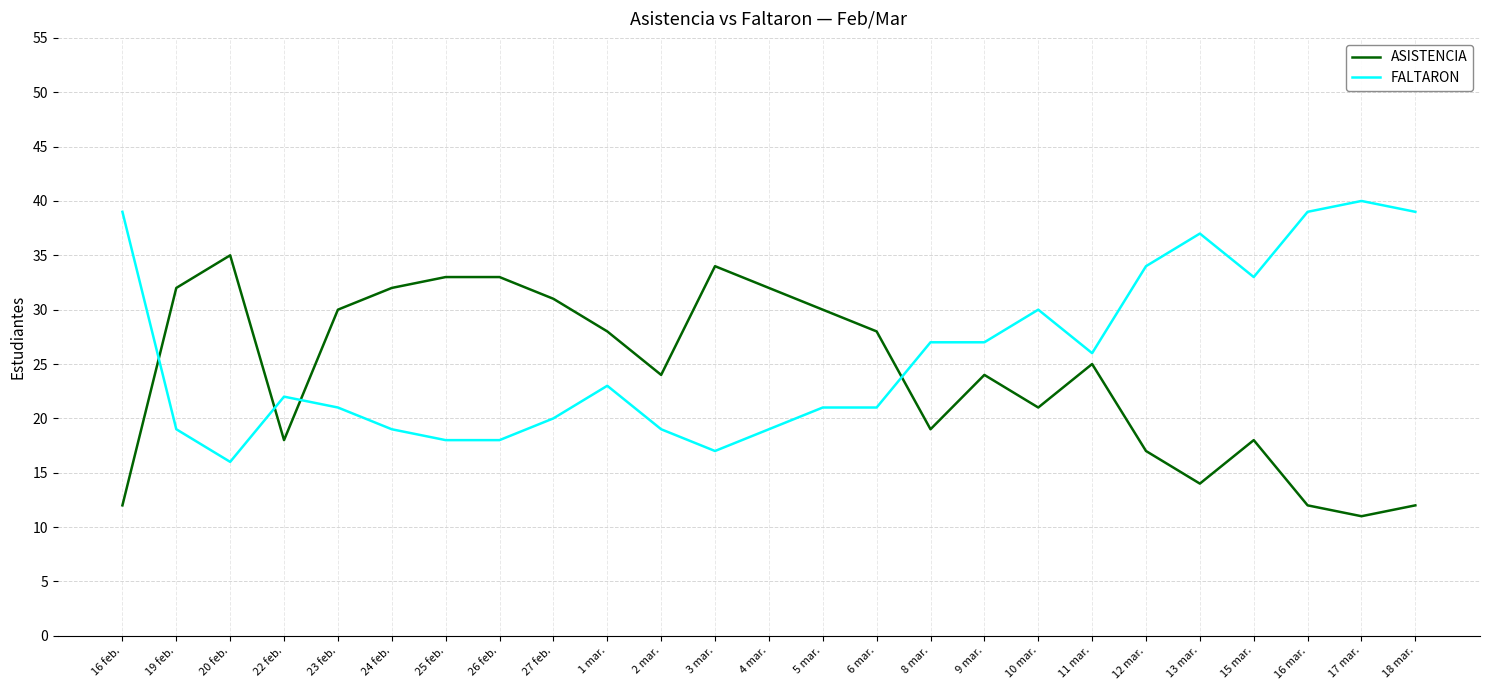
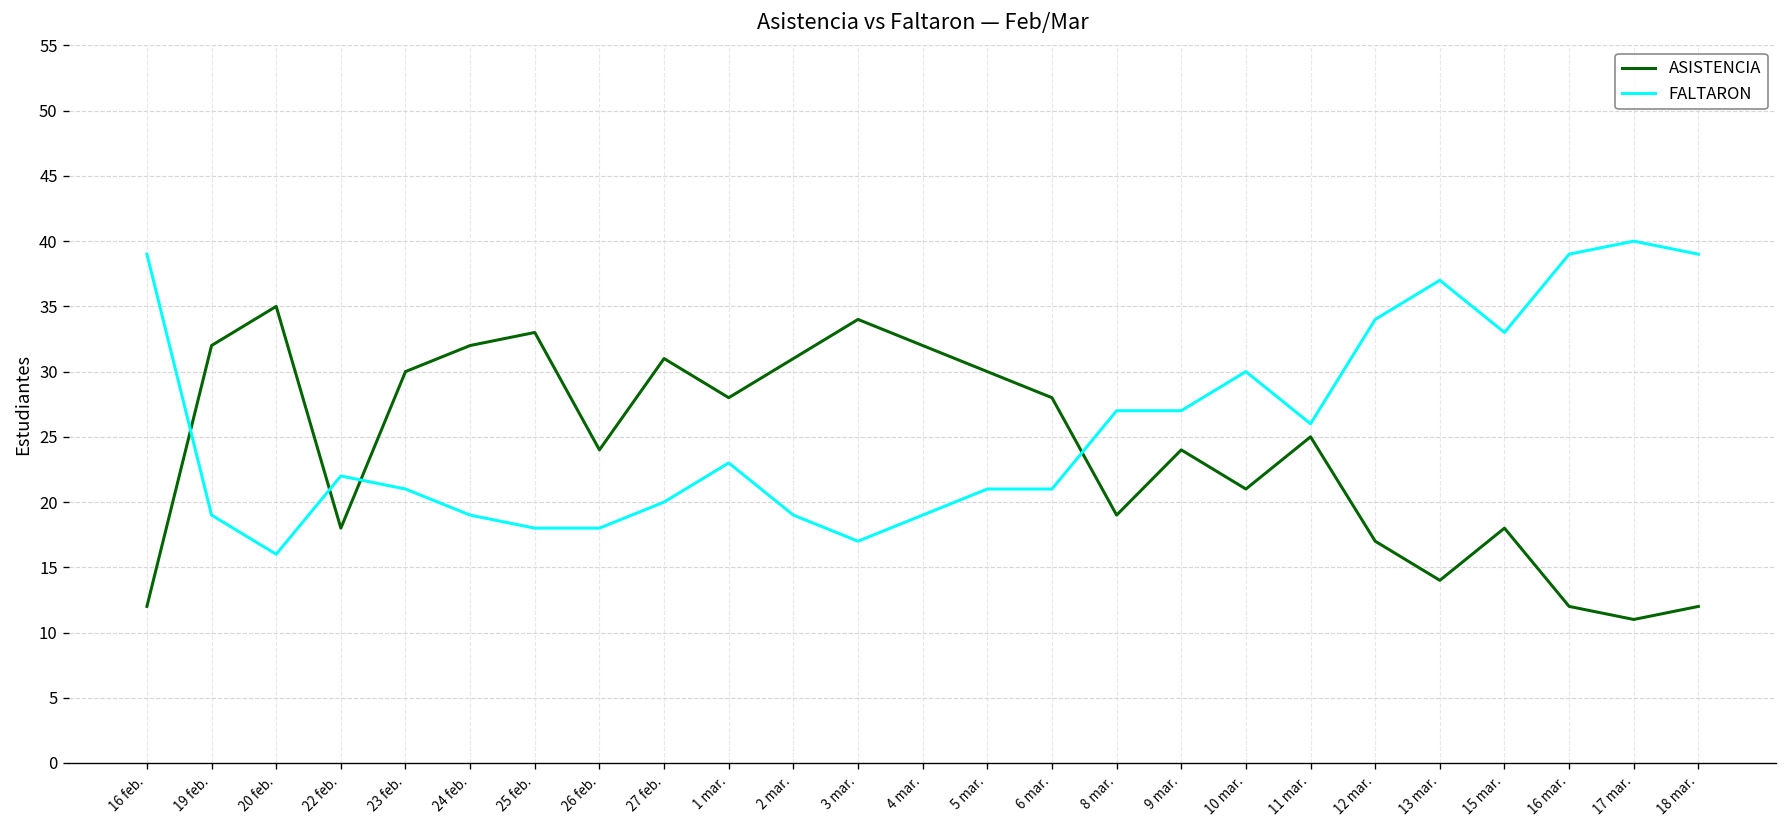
ASISTENCIA, 26 feb.: 33 -> 24
ASISTENCIA, 2 mar.: 24 -> 31
